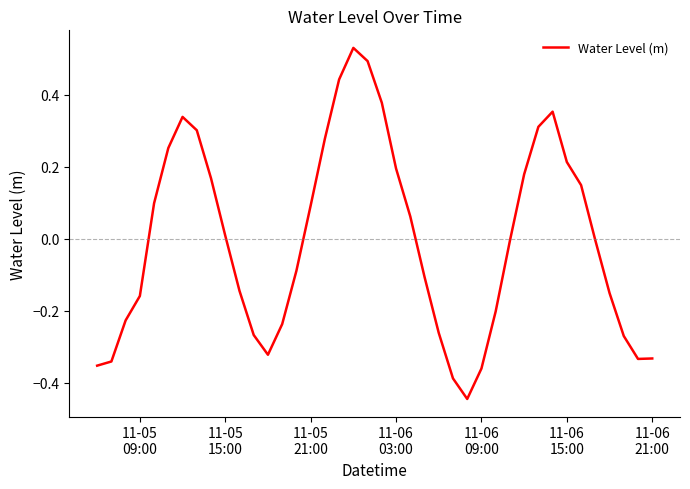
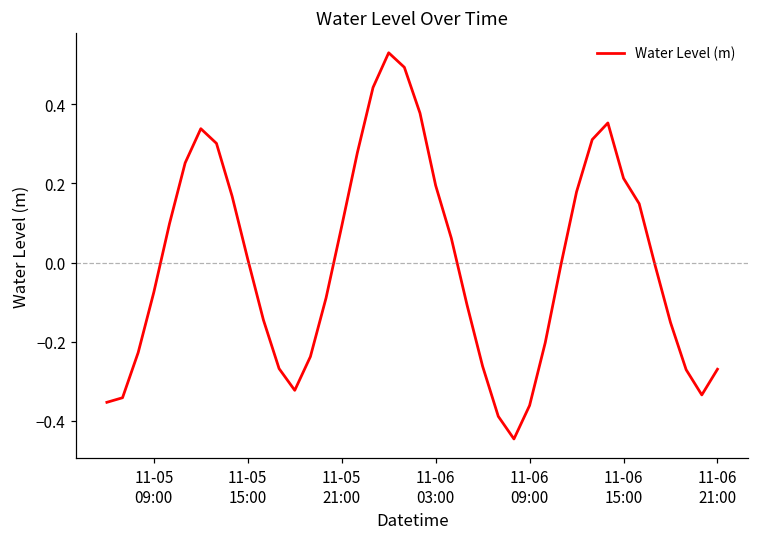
11-05 09:00: -0.16 -> -0.07
11-06 21:00: -0.33 -> -0.27
